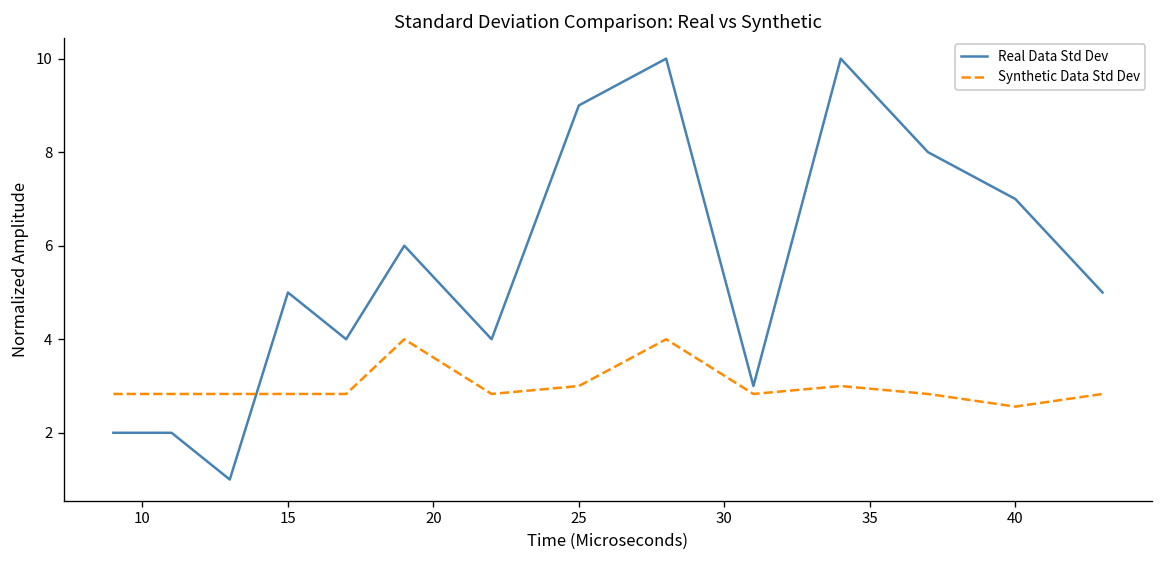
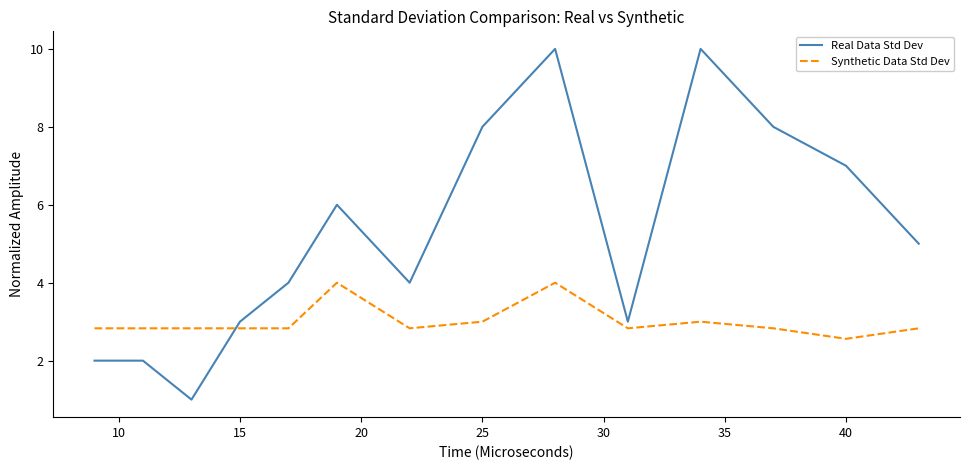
Real Data Std Dev, 15: 5 -> 3
Real Data Std Dev, 25: 9 -> 8
